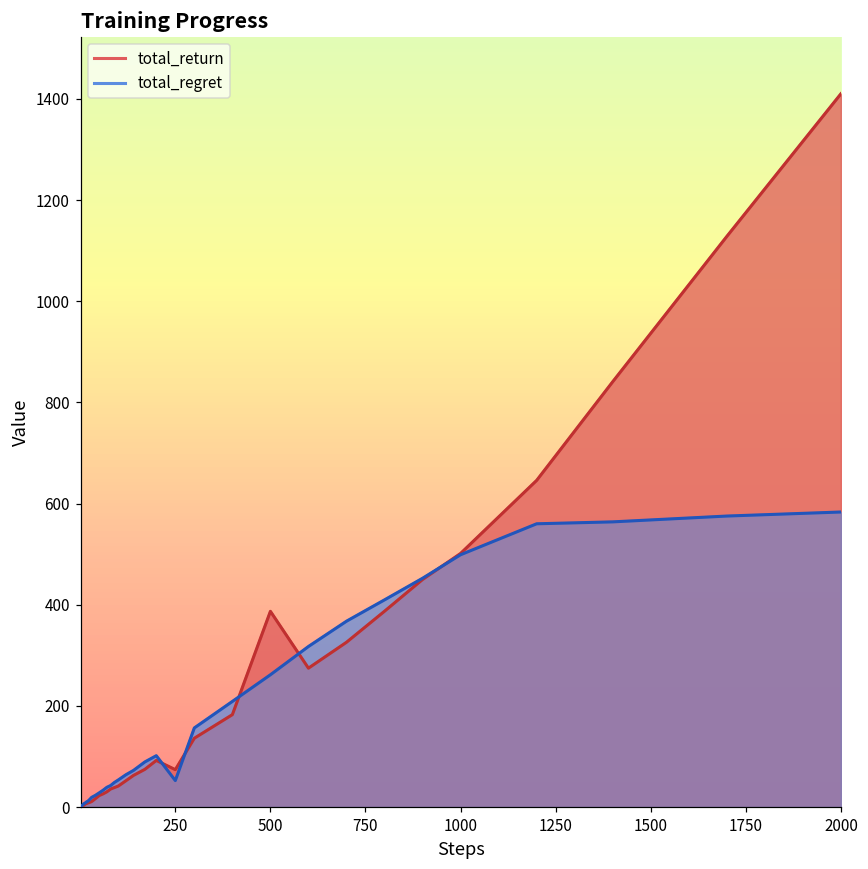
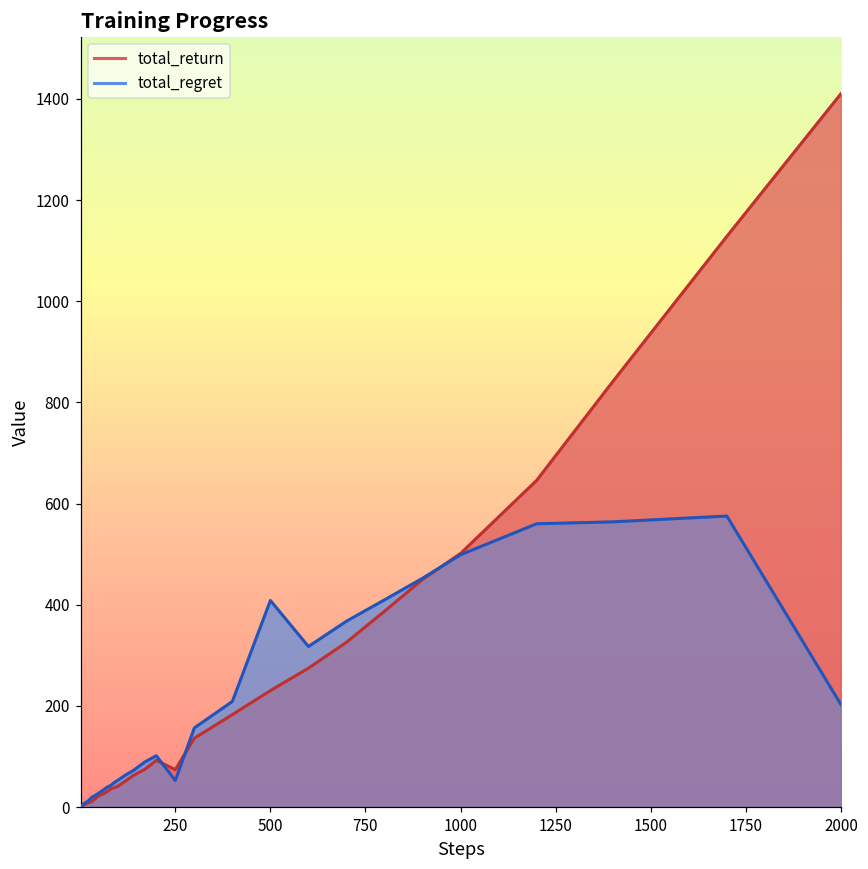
total_return, 500: 390 -> 230
total_regret, 500: 260 -> 410
total_regret, 2000: 580 -> 200
